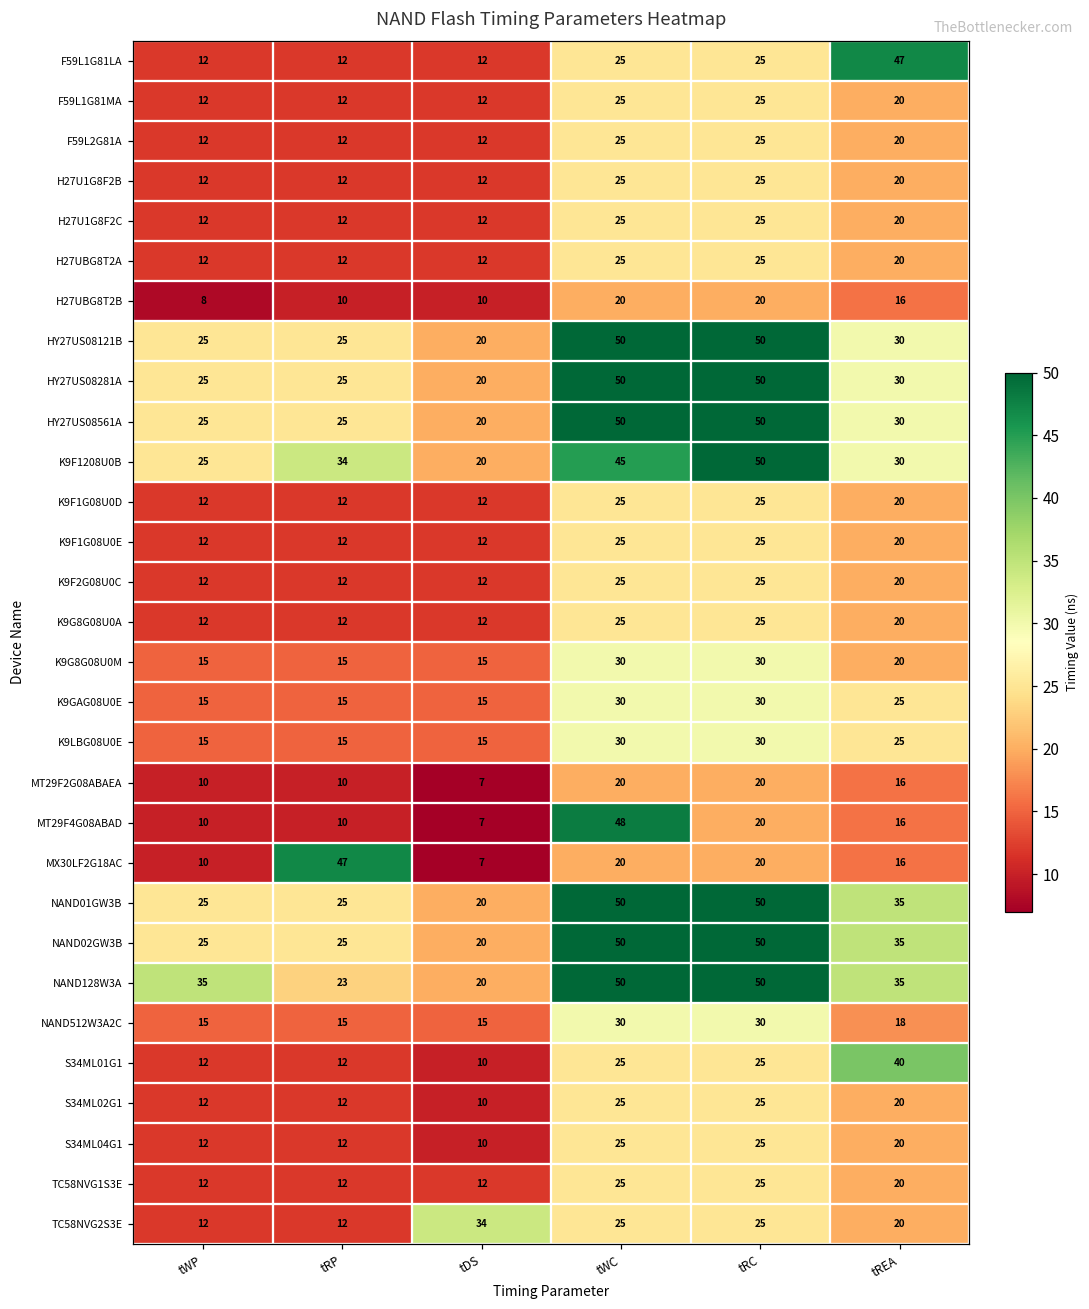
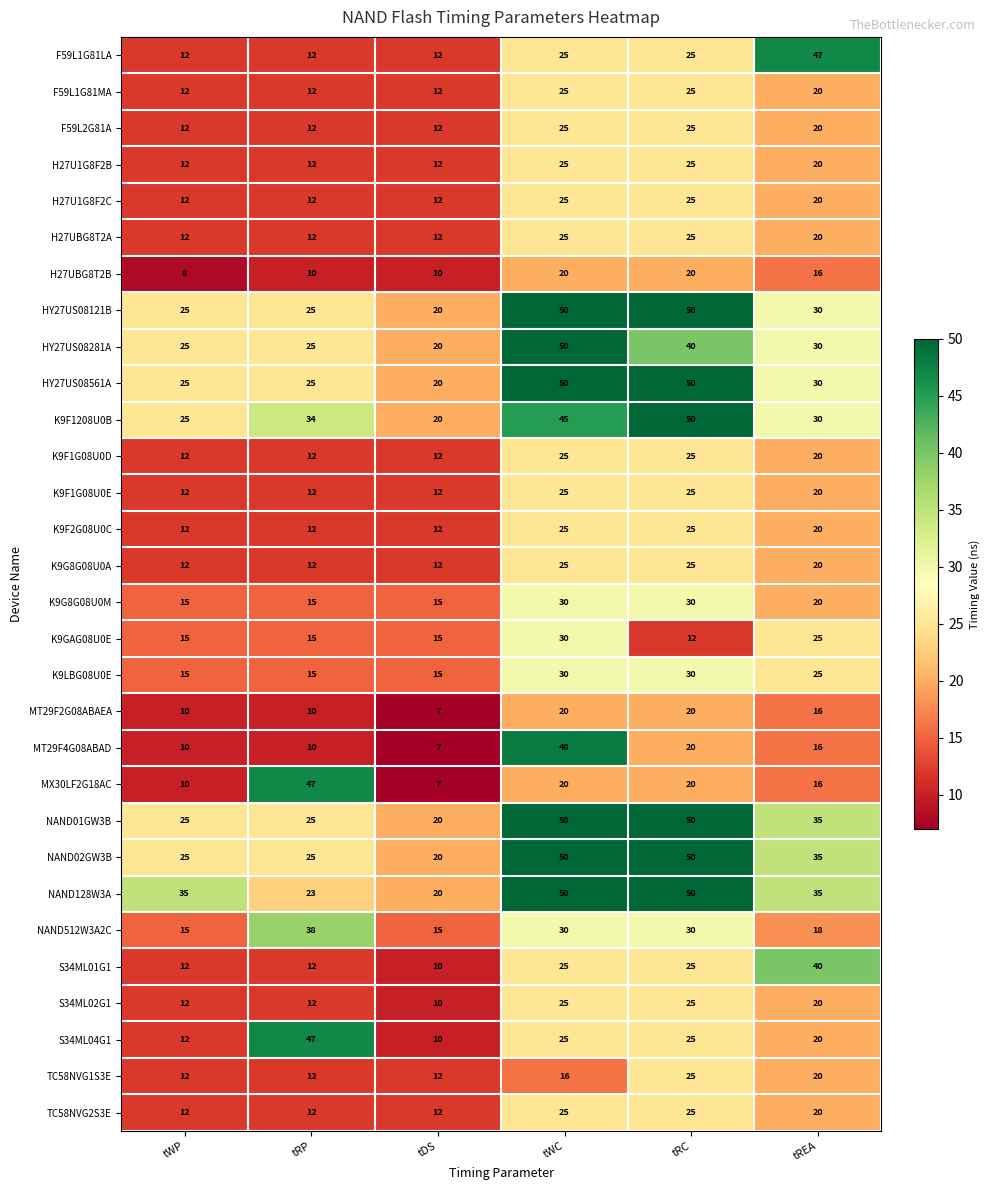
HY27US08281A, tRC: 50 -> 40
K9GAG08U0E, tRC: 30 -> 12
NAND512W3A2C, tRP: 15 -> 38
S34ML04G1, tRP: 12 -> 47
TC58NVG1S3E, tWC: 25 -> 16
TC58NVG2S3E, tDS: 34 -> 12
